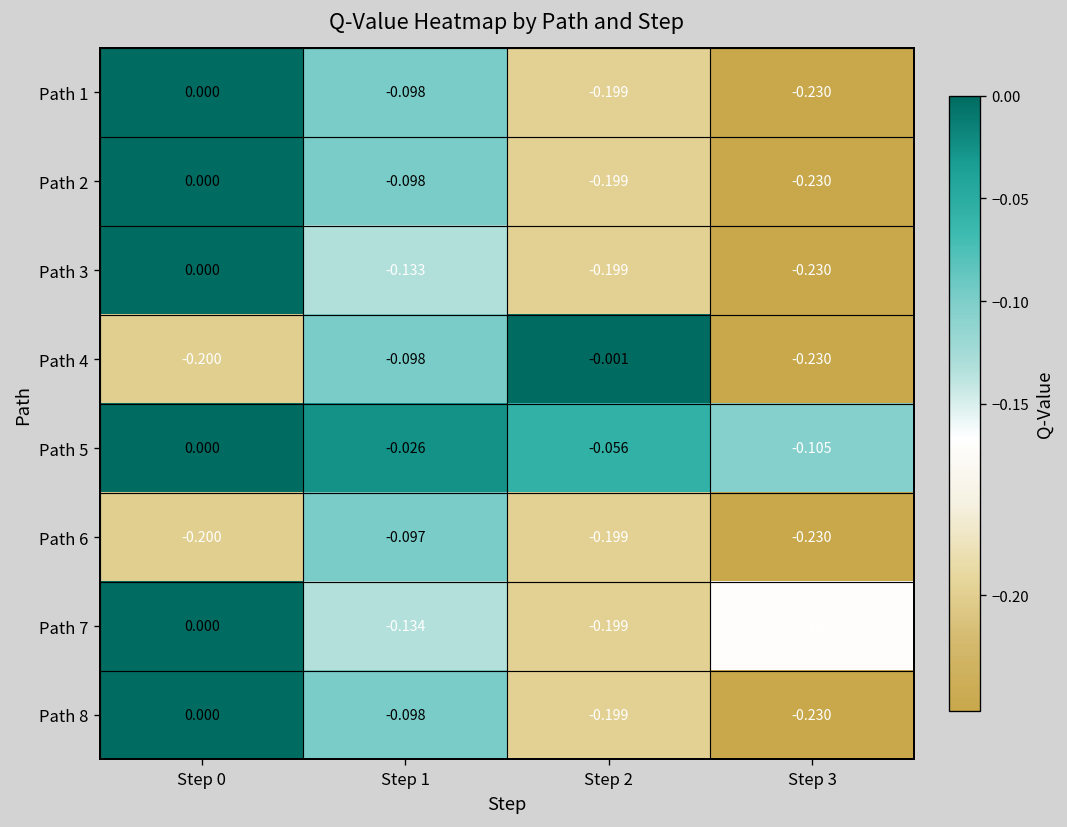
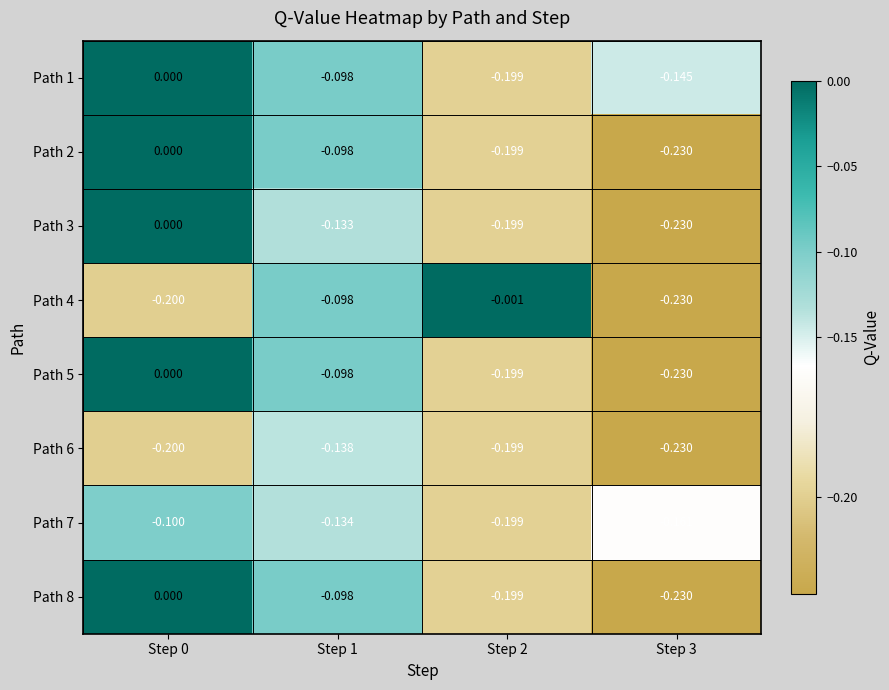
Path 1, Step 3: -0.230 -> -0.145
Path 5, Step 1: -0.026 -> -0.098
Path 5, Step 2: -0.056 -> -0.199
Path 5, Step 3: -0.105 -> -0.230
Path 6, Step 1: -0.097 -> -0.138
Path 7, Step 0: 0.000 -> -0.100
